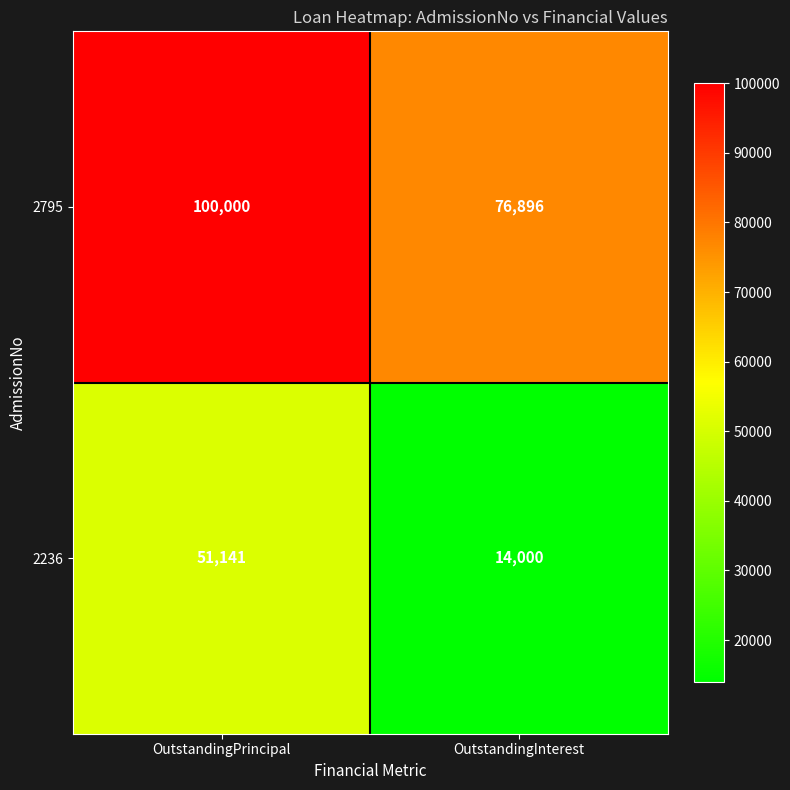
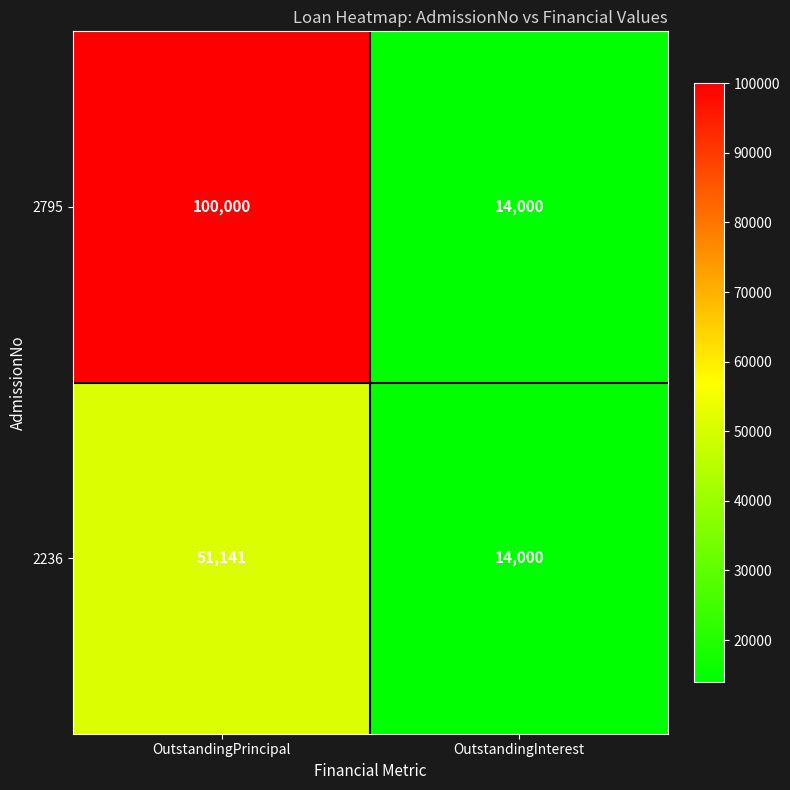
2795, OutstandingInterest: 76,896 -> 14,000
